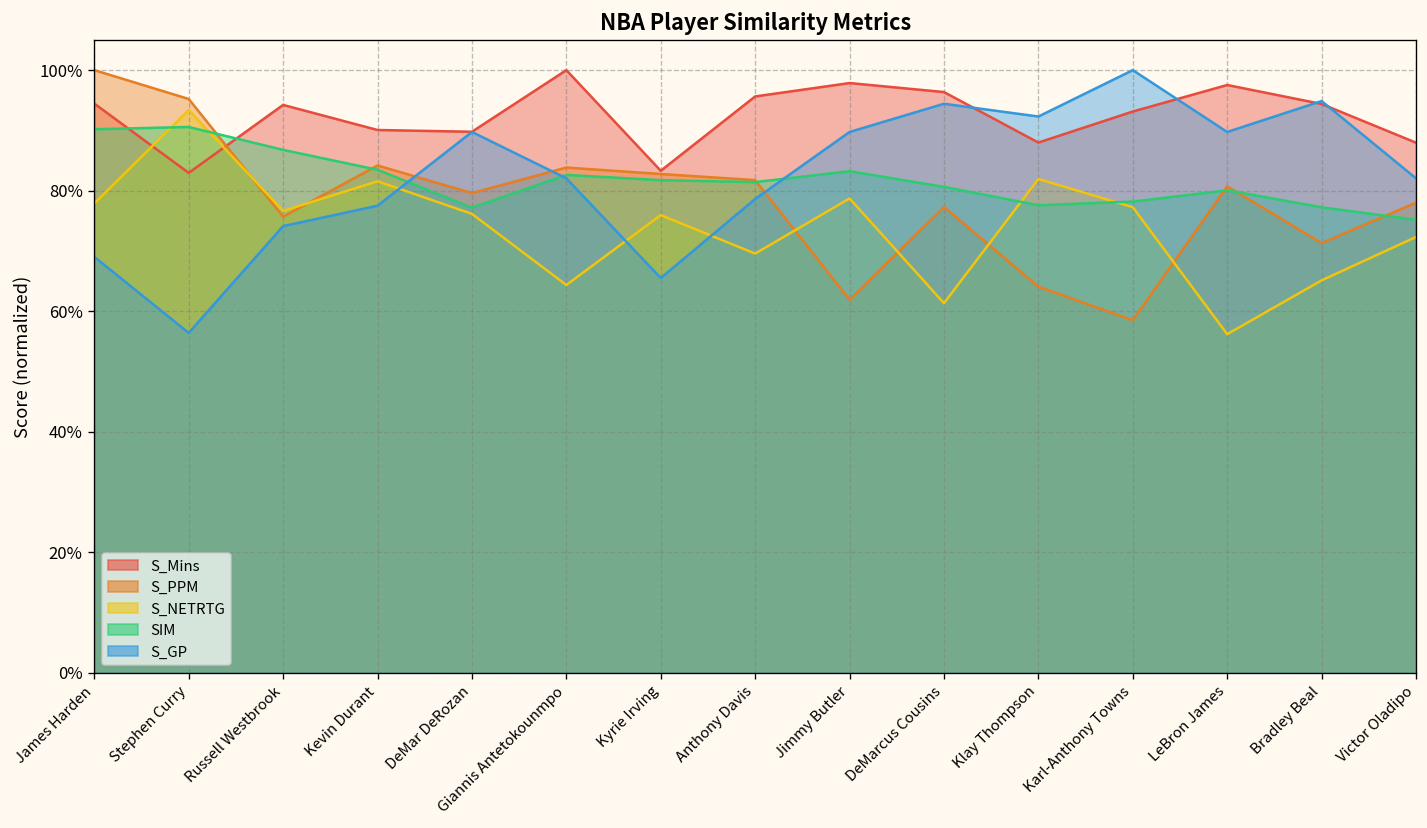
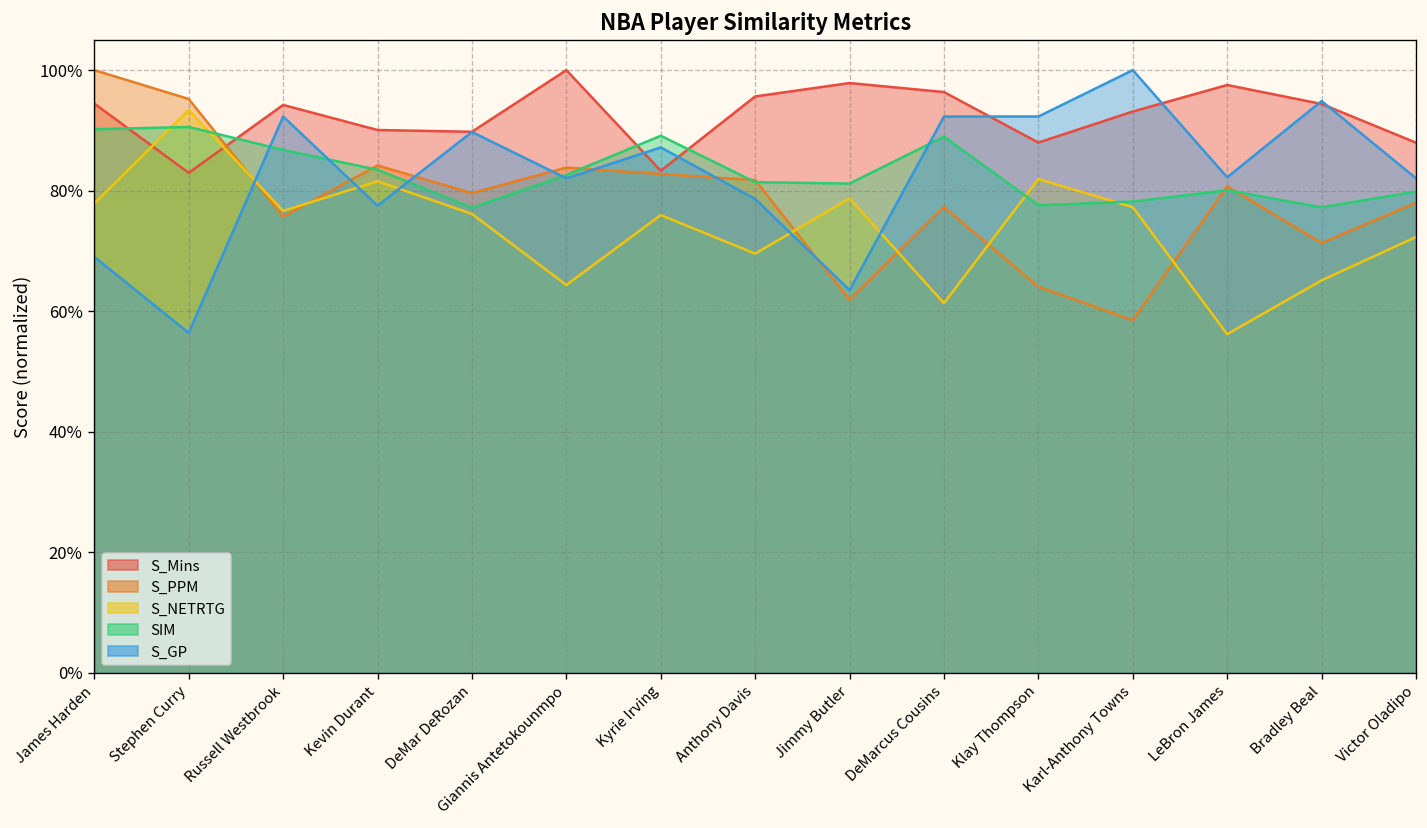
S_GP, Russell Westbrook: 74% -> 92%
SIM, Kyrie Irving: 82% -> 89%
S_GP, Kyrie Irving: 66% -> 87%
SIM, Jimmy Butler: 83% -> 81%
S_GP, Jimmy Butler: 90% -> 64%
SIM, DeMarcus Cousins: 81% -> 89%
S_GP, DeMarcus Cousins: 94% -> 92%
S_GP, LeBron James: 90% -> 82%
SIM, Victor Oladipo: 75% -> 80%
